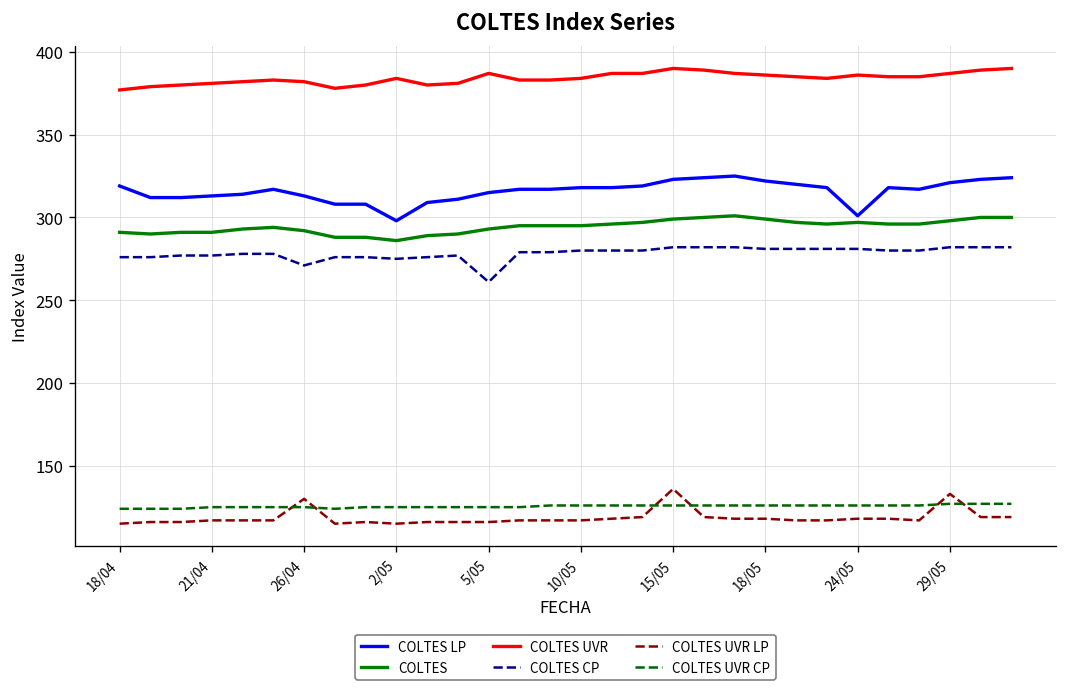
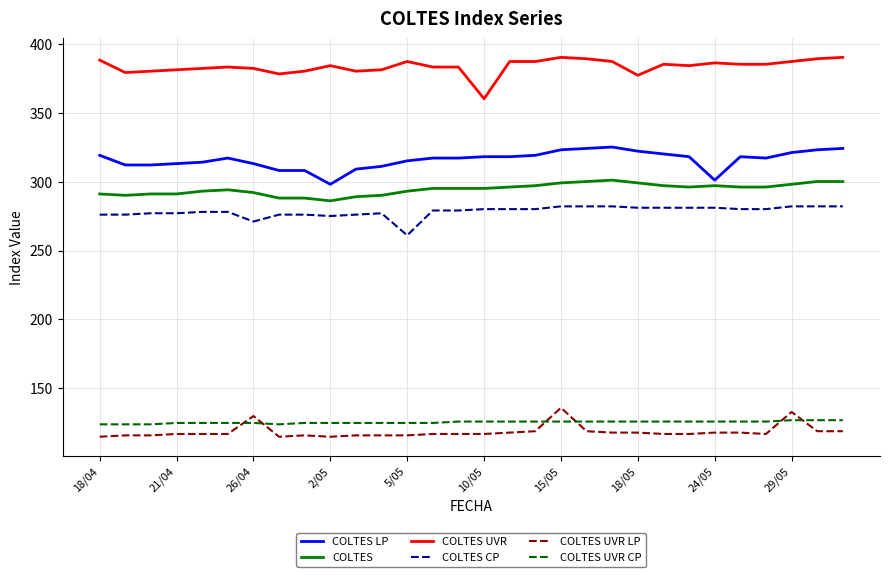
COLTES UVR, 18/04: 377 -> 388
COLTES UVR, 10/05: 384 -> 360
COLTES UVR, 18/05: 386 -> 377
